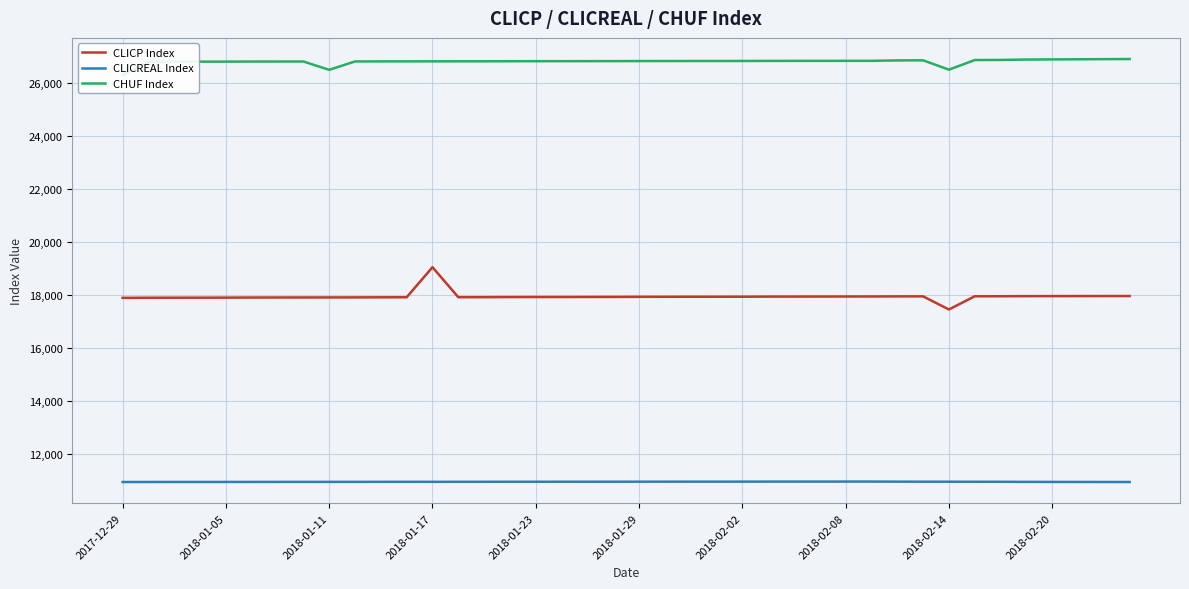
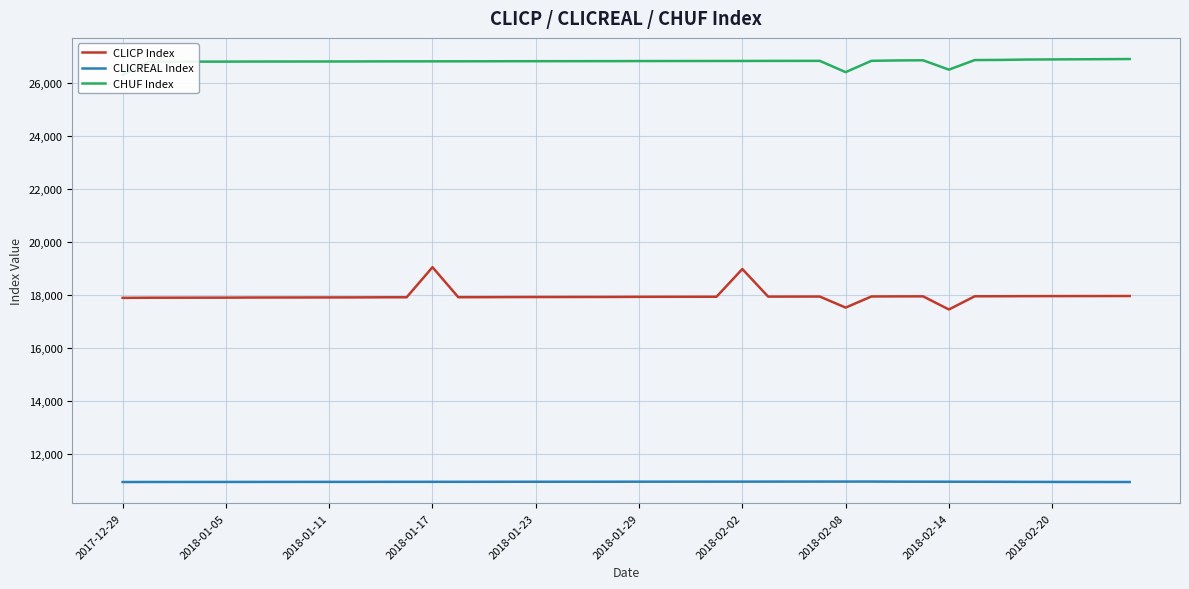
CHUF Index, 2018-01-11: 26,500 -> 26,800
CLICP Index, 2018-02-02: 17,900 -> 19,000
CLICP Index, 2018-02-08: 17,900 -> 17,500
CHUF Index, 2018-02-08: 26,800 -> 26,400
